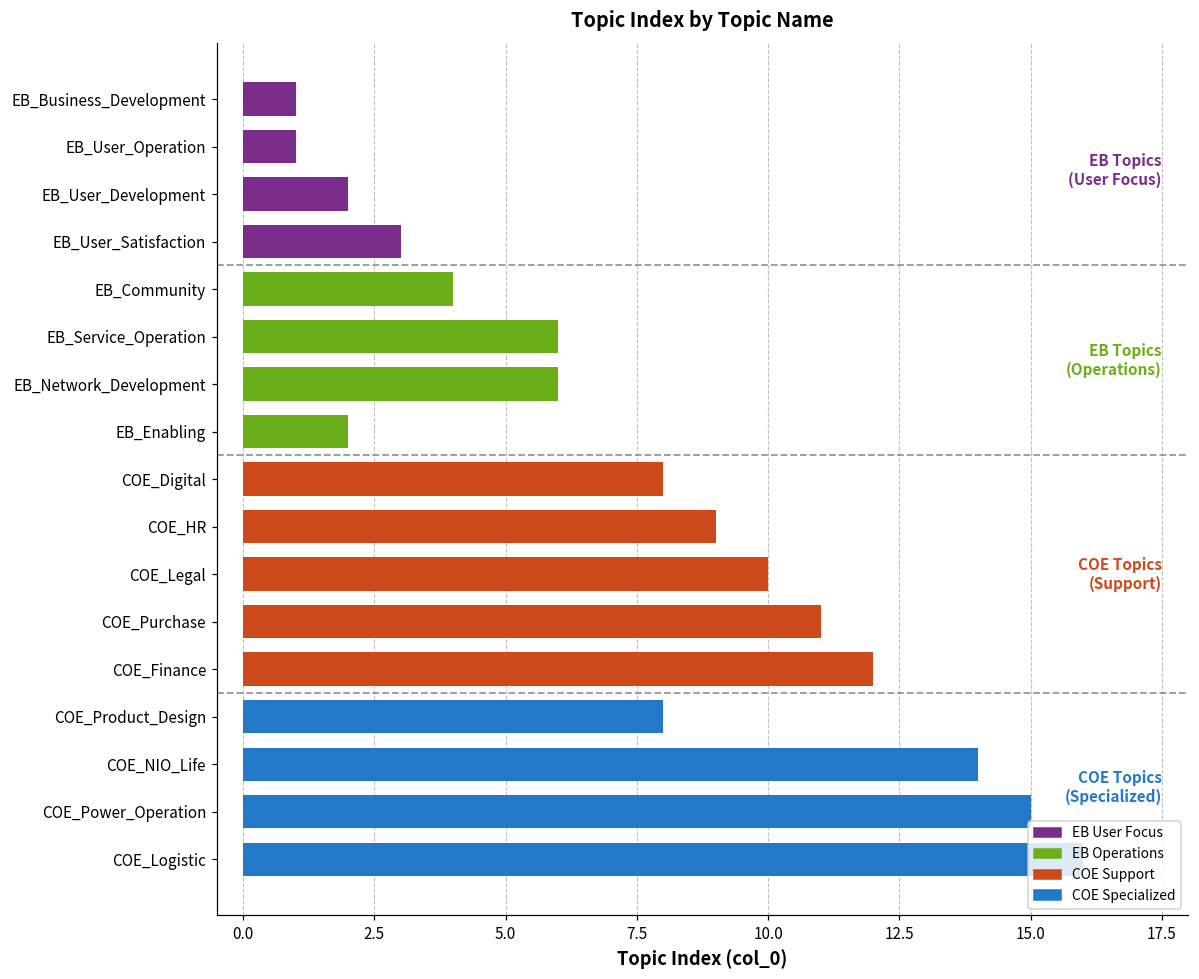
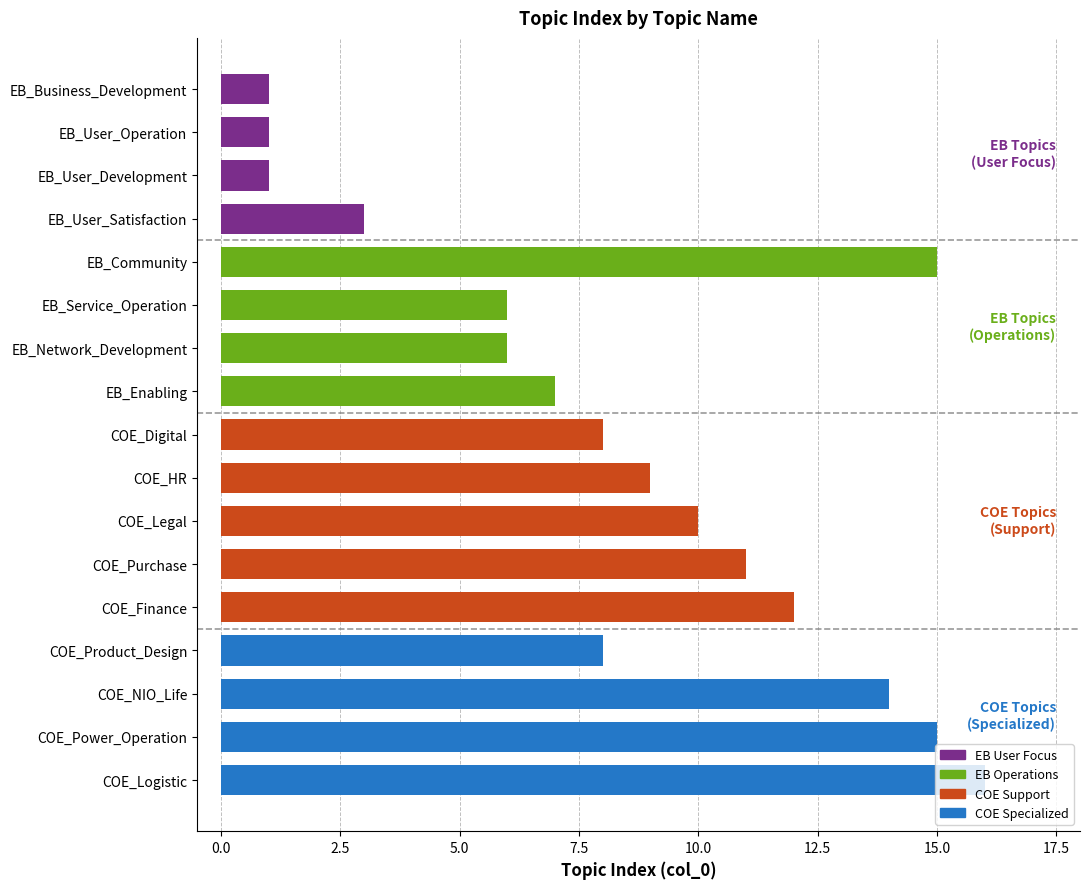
EB_User_Development: 2 -> 1
EB_Community: 4 -> 15
EB_Enabling: 2 -> 7
